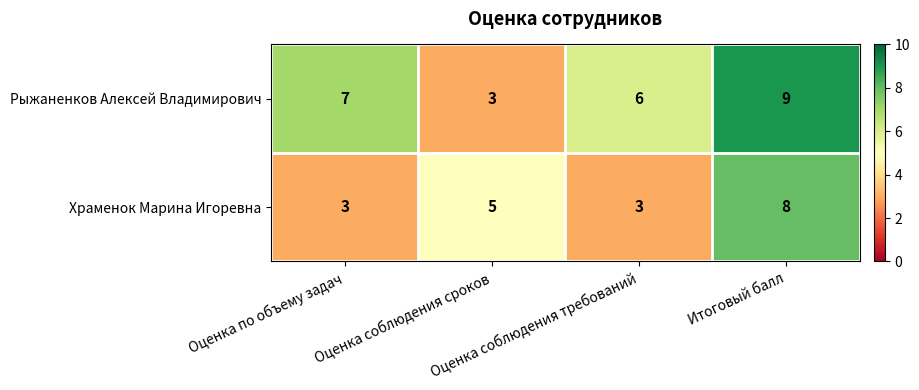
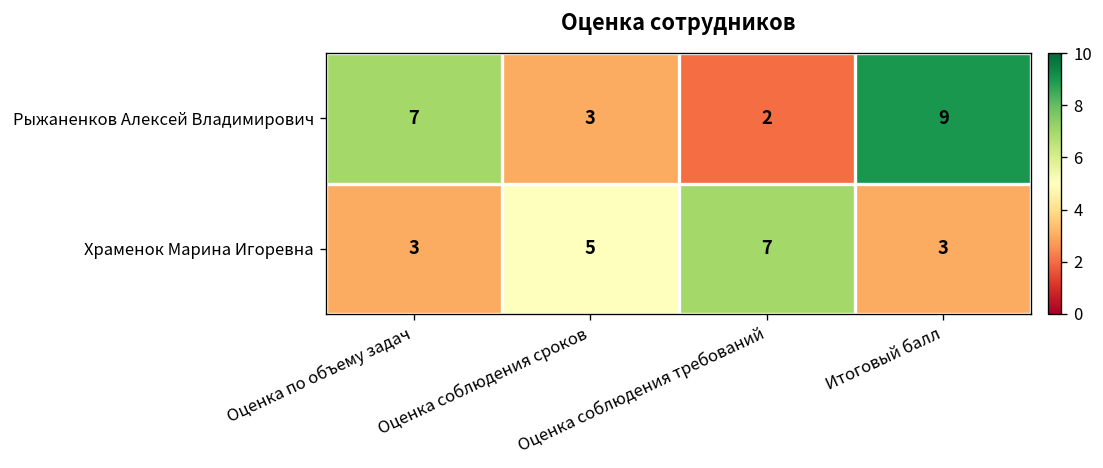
Рыжаненков Алексей Владимирович, Оценка соблюдения требований: 6 -> 2
Храменок Марина Игоревна, Оценка соблюдения требований: 3 -> 7
Храменок Марина Игоревна, Итоговый балл: 8 -> 3
